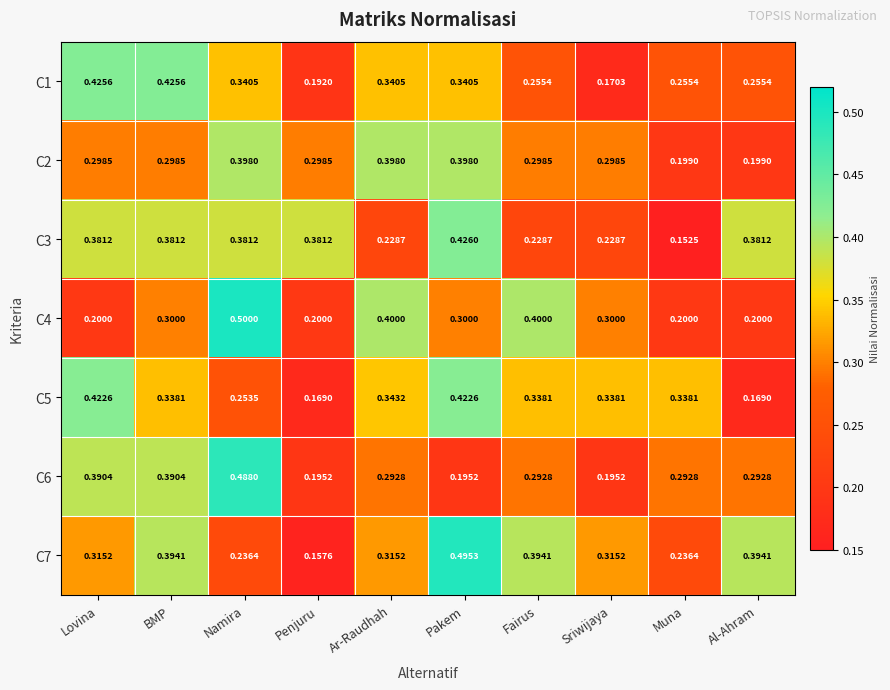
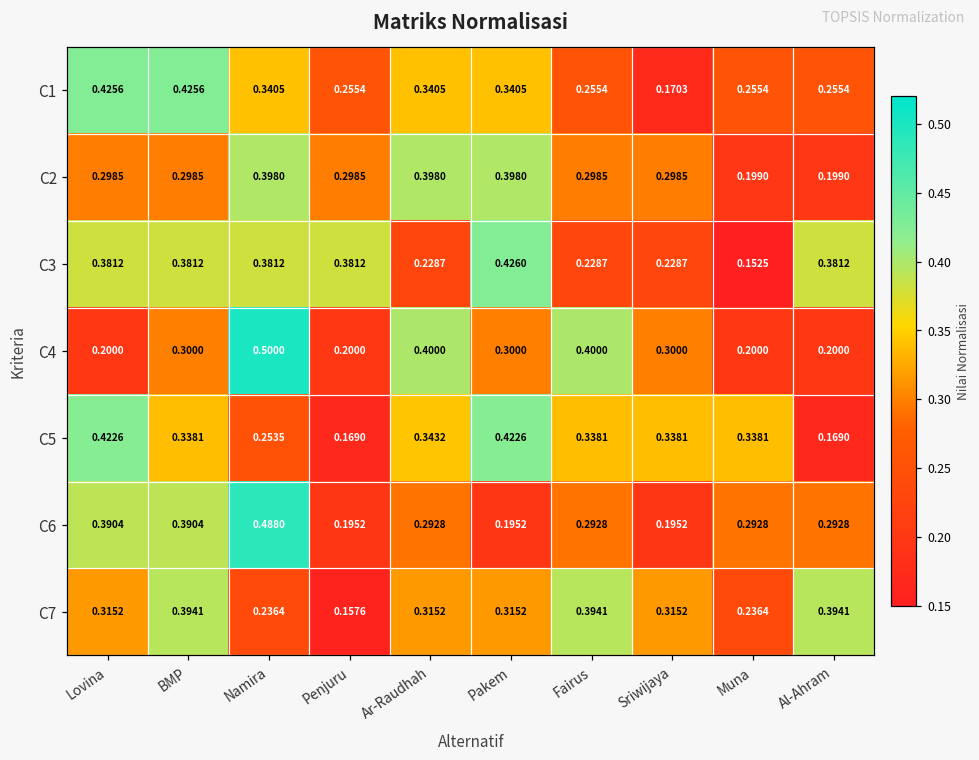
C1, Penjuru: 0.1920 -> 0.2554
C7, Pakem: 0.4953 -> 0.3152
